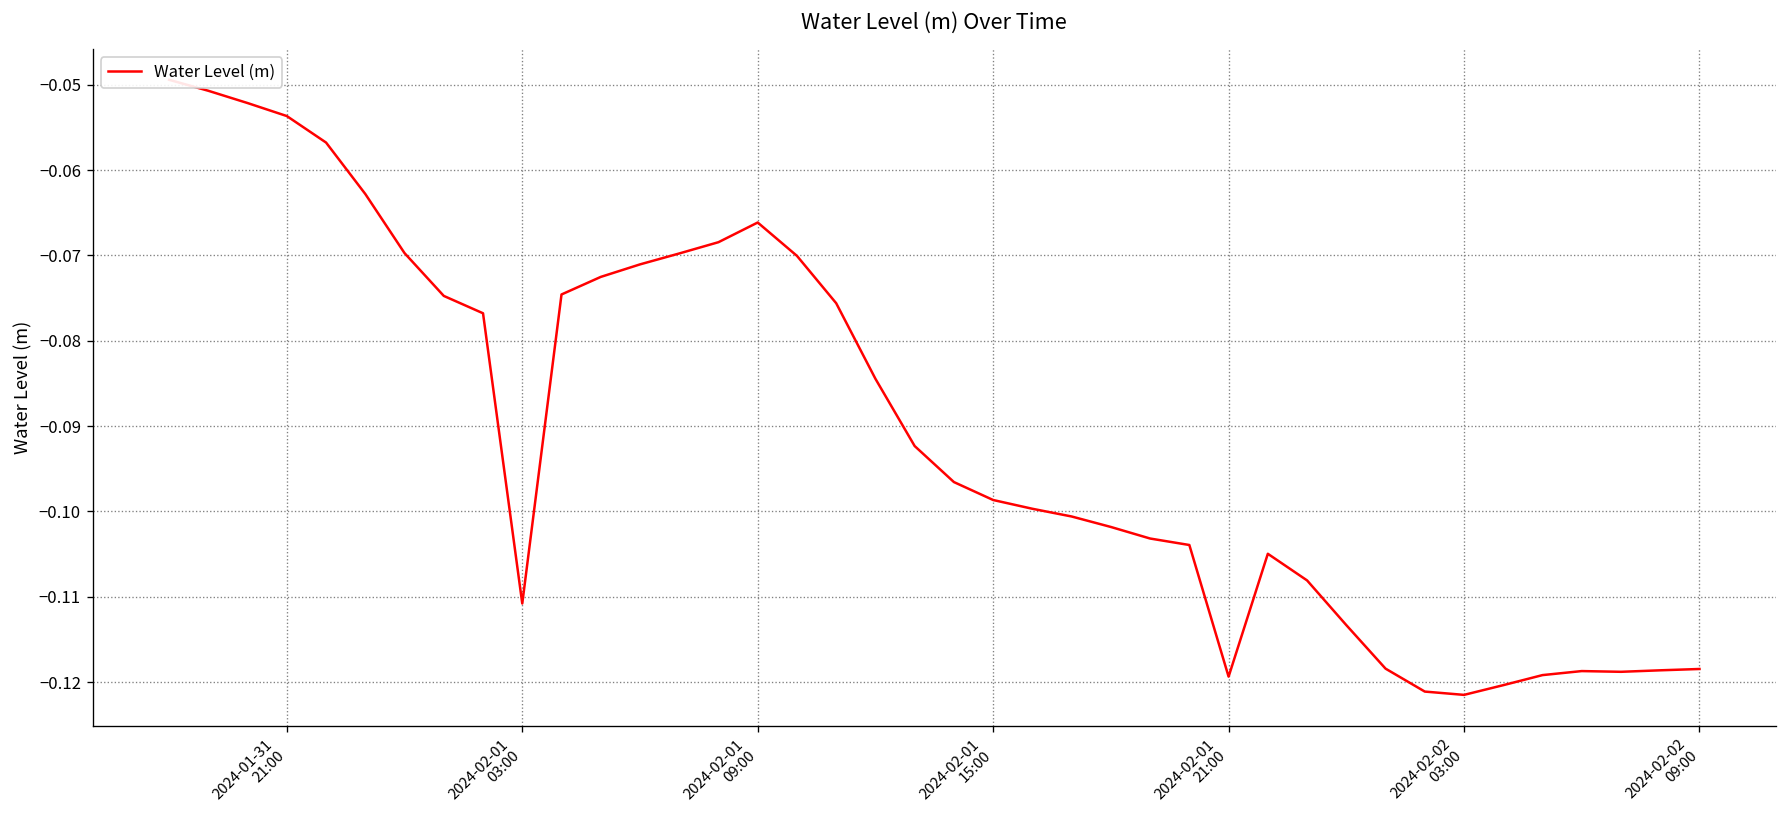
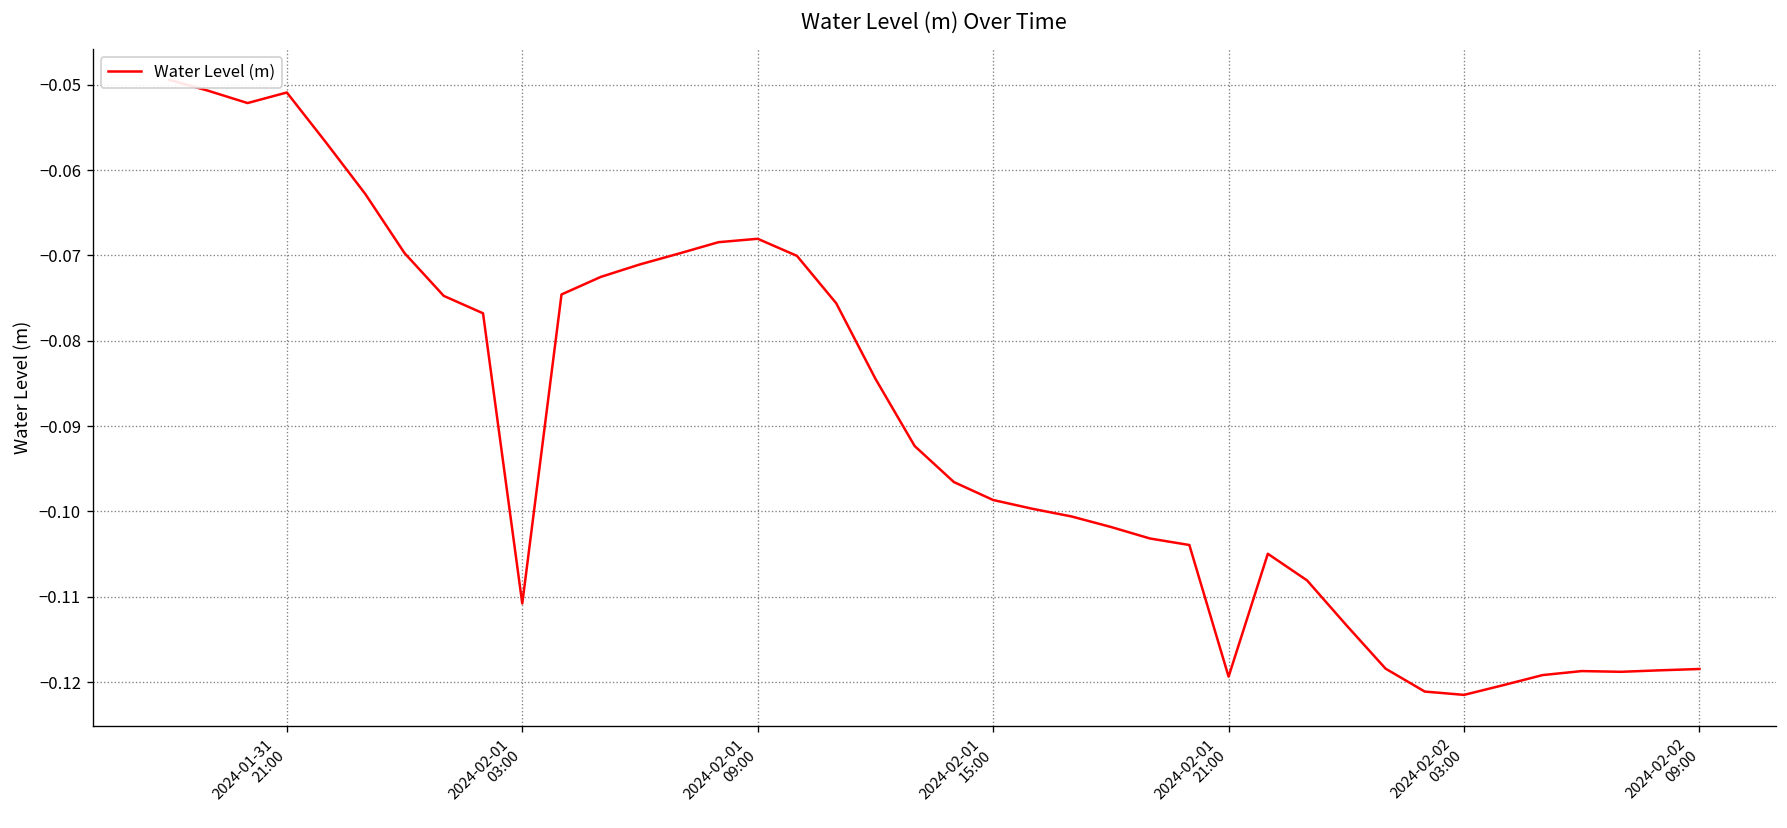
2024-01-31 21:00: -0.054 -> -0.051
2024-02-01 09:00: -0.066 -> -0.068
